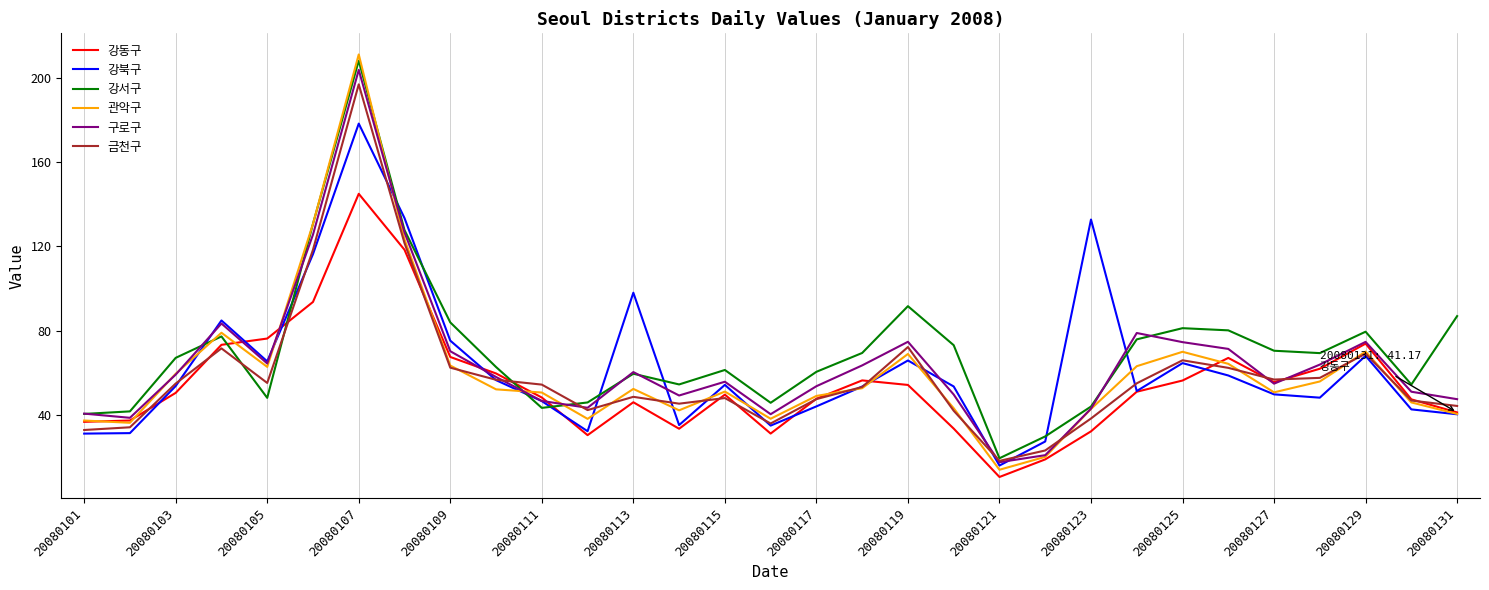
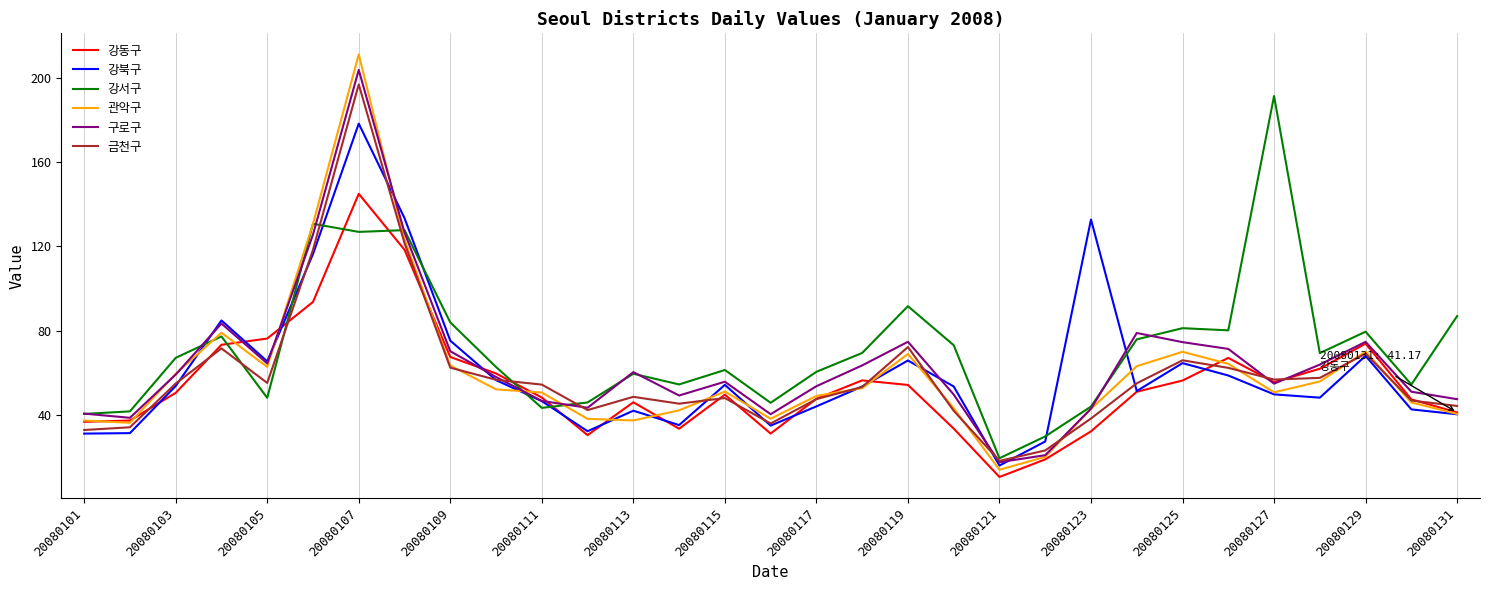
강서구, 20080107: 208 -> 127
강북구, 20080113: 98 -> 42
관악구, 20080113: 52 -> 37
강서구, 20080127: 70 -> 191
